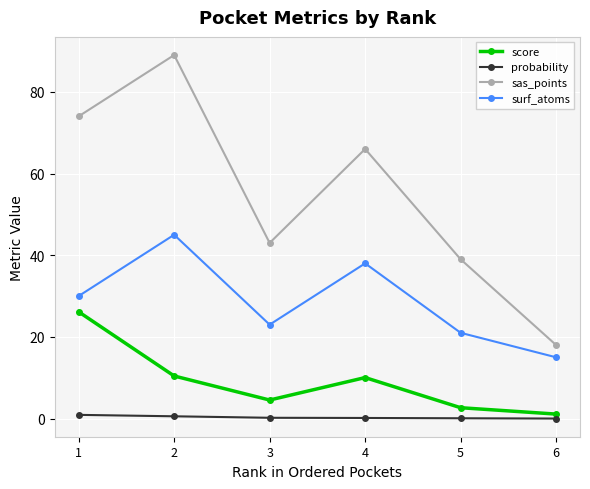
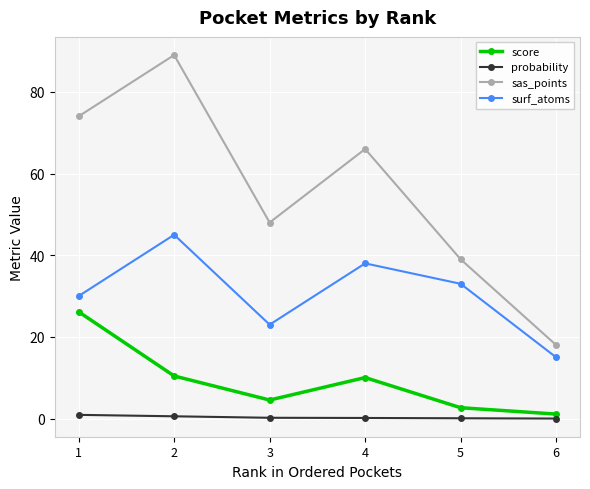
sas_points, 3: 43 -> 48
surf_atoms, 5: 21 -> 33
